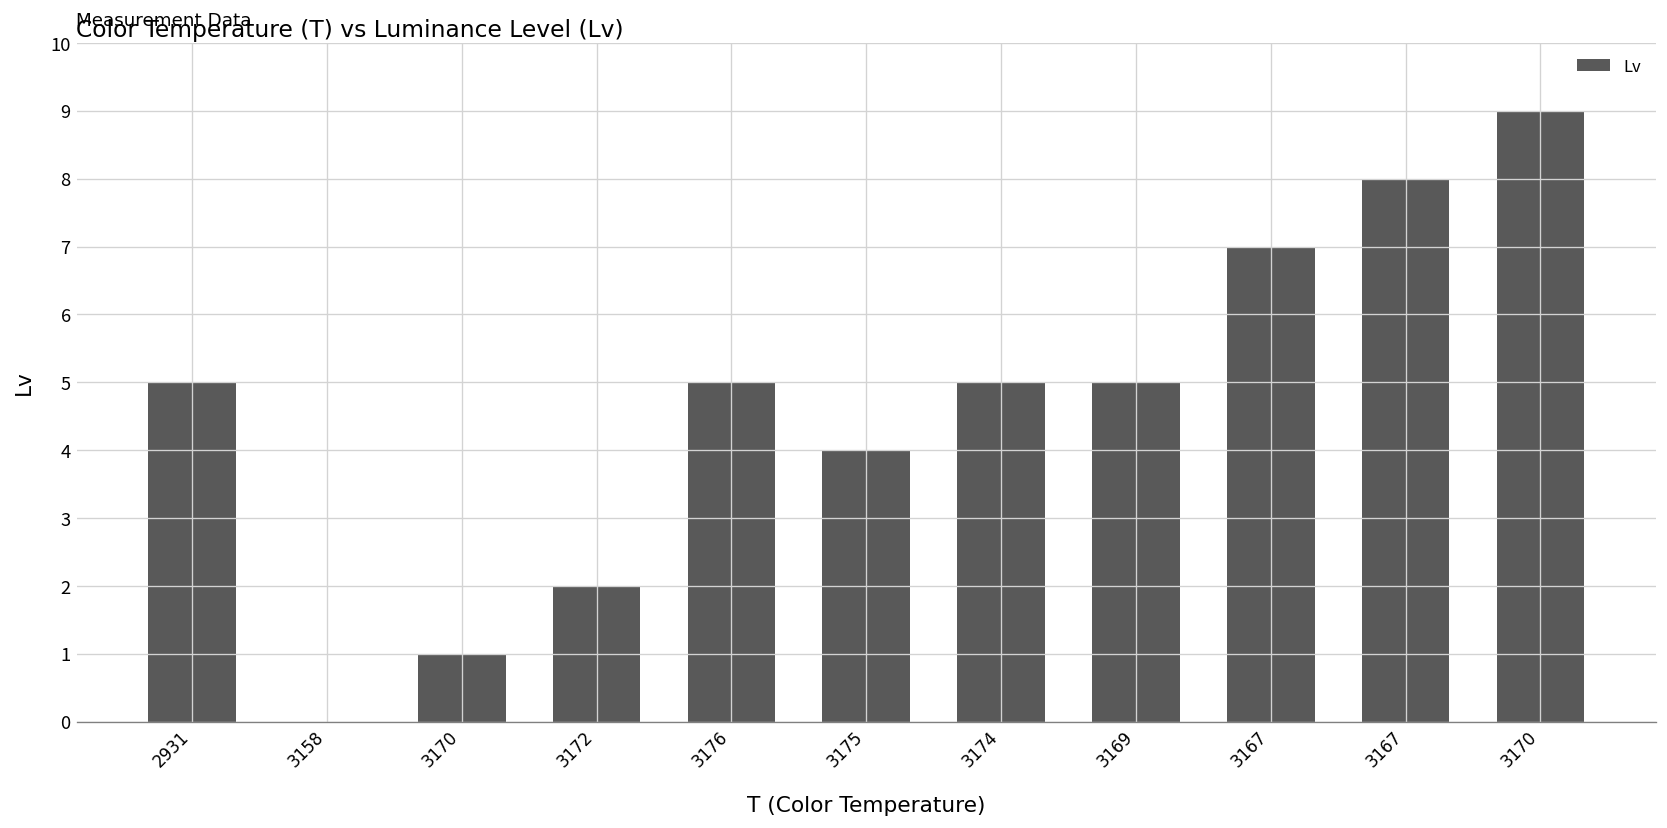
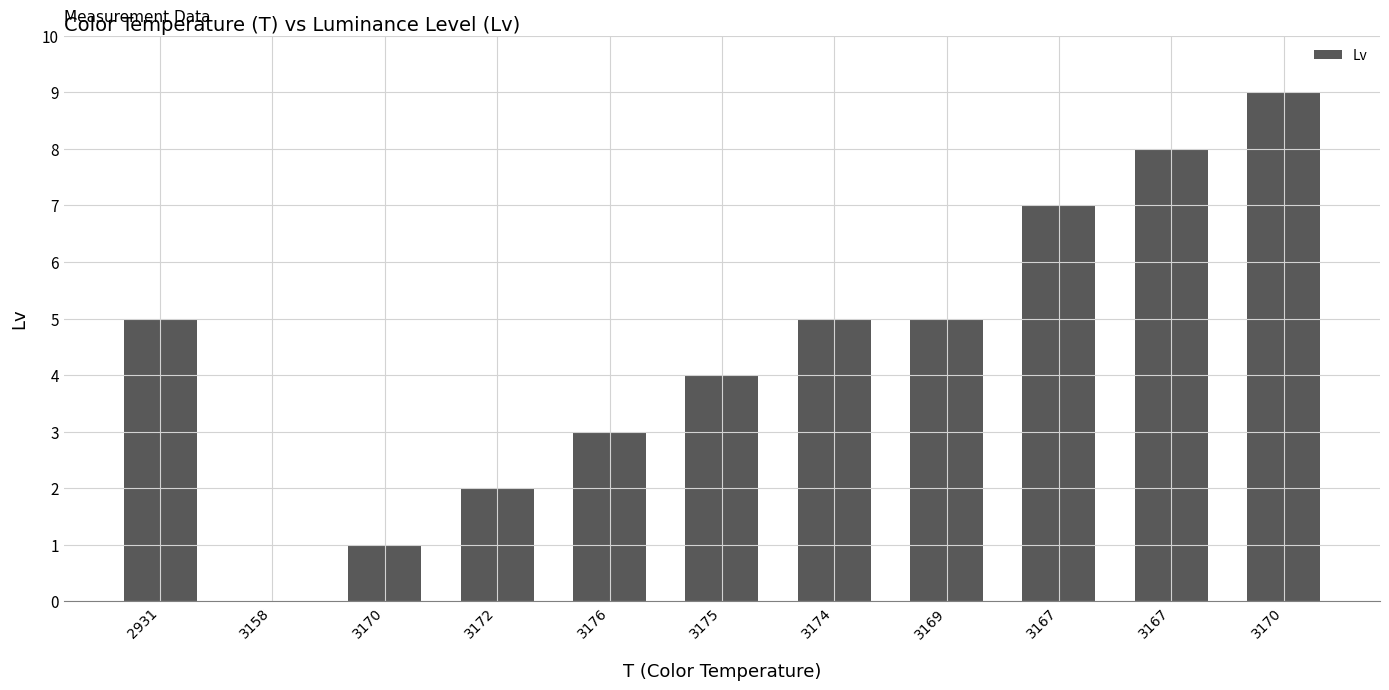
3176: 5 -> 3
